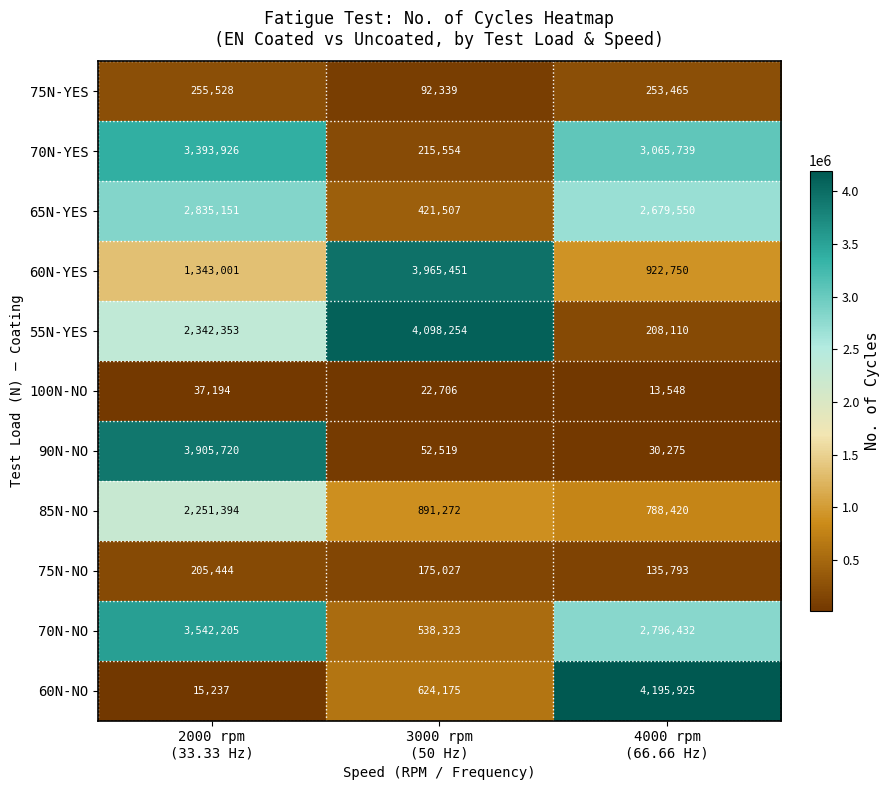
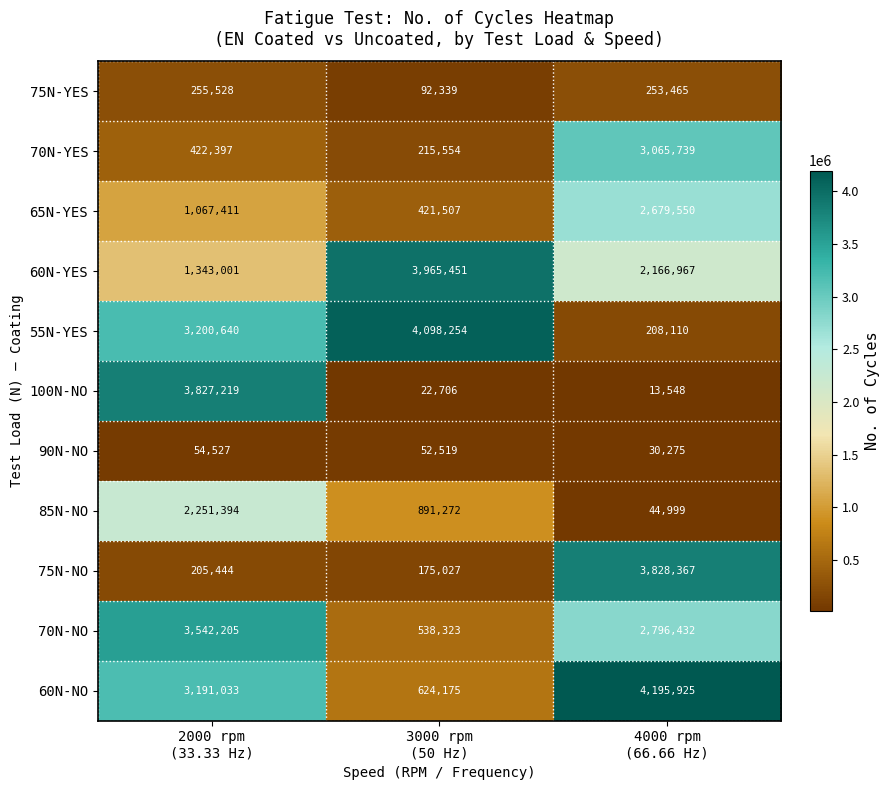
70N-YES, 2000 rpm (33.33 Hz): 3,393,926 -> 422,397
65N-YES, 2000 rpm (33.33 Hz): 2,835,151 -> 1,067,411
60N-YES, 4000 rpm (66.66 Hz): 922,750 -> 2,166,967
55N-YES, 2000 rpm (33.33 Hz): 2,342,353 -> 3,200,640
100N-NO, 2000 rpm (33.33 Hz): 37,194 -> 3,827,219
90N-NO, 2000 rpm (33.33 Hz): 3,905,720 -> 54,527
85N-NO, 4000 rpm (66.66 Hz): 788,420 -> 44,999
75N-NO, 4000 rpm (66.66 Hz): 135,793 -> 3,828,367
60N-NO, 2000 rpm (33.33 Hz): 15,237 -> 3,191,033
